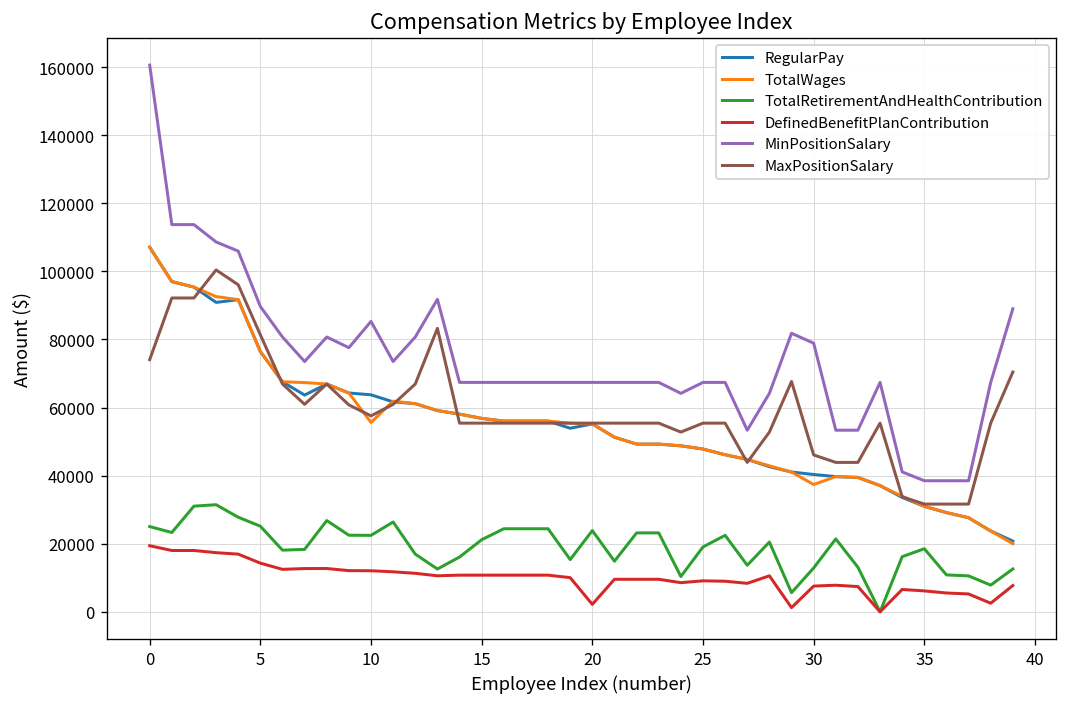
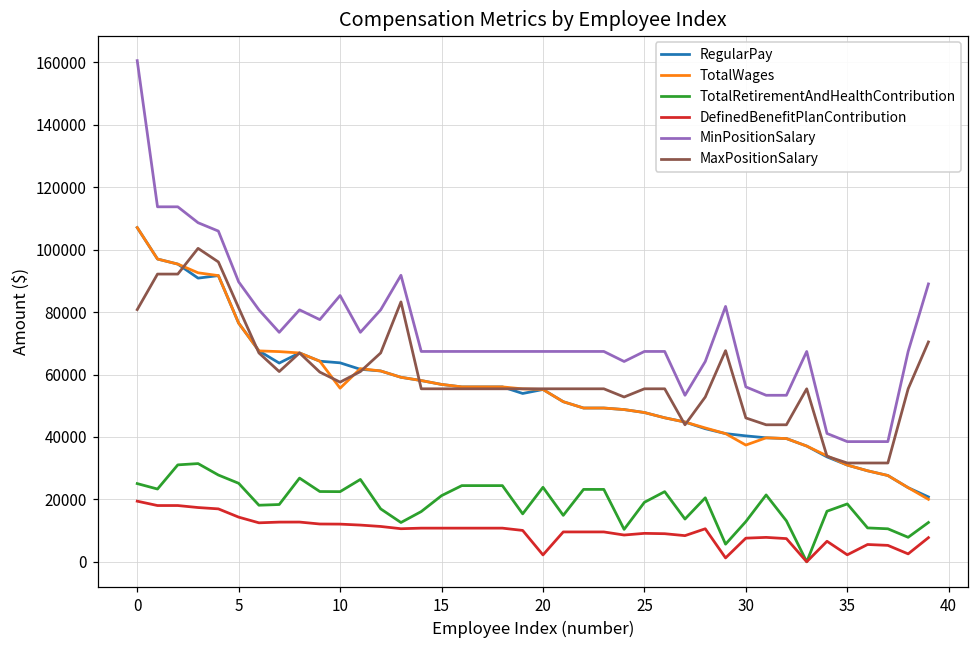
MaxPositionSalary, 0: 74000 -> 81000
MinPositionSalary, 30: 79000 -> 56000
DefinedBenefitPlanContribution, 35: 6000 -> 2000
